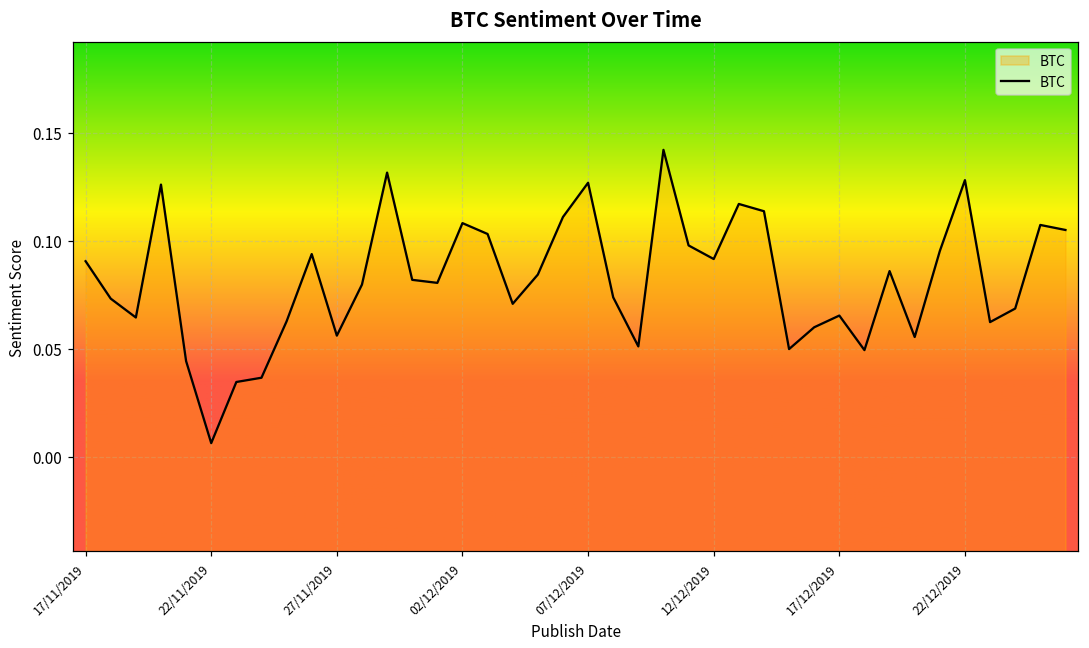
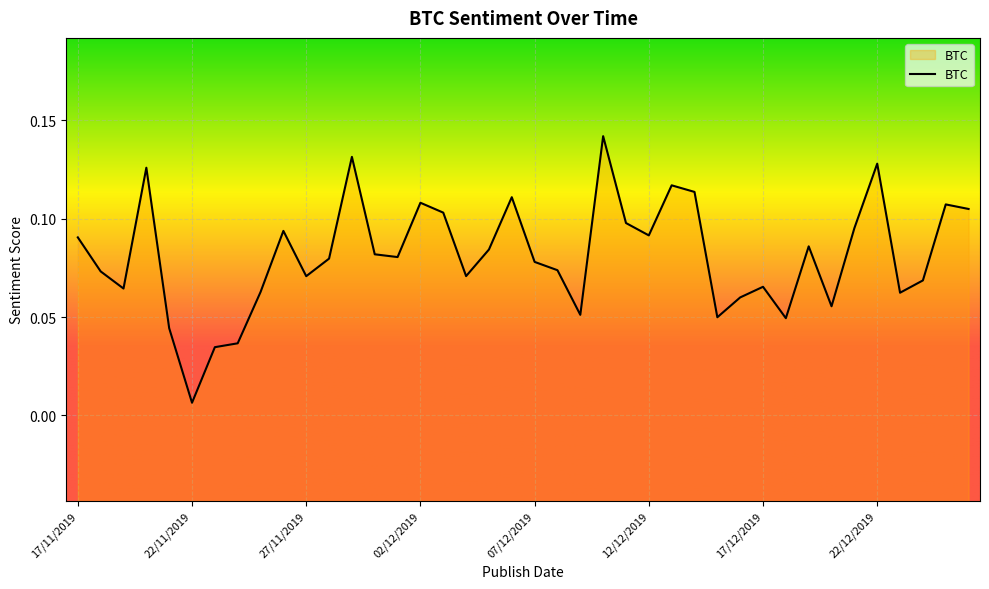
27/11/2019: 0.056 -> 0.071
07/12/2019: 0.127 -> 0.078
